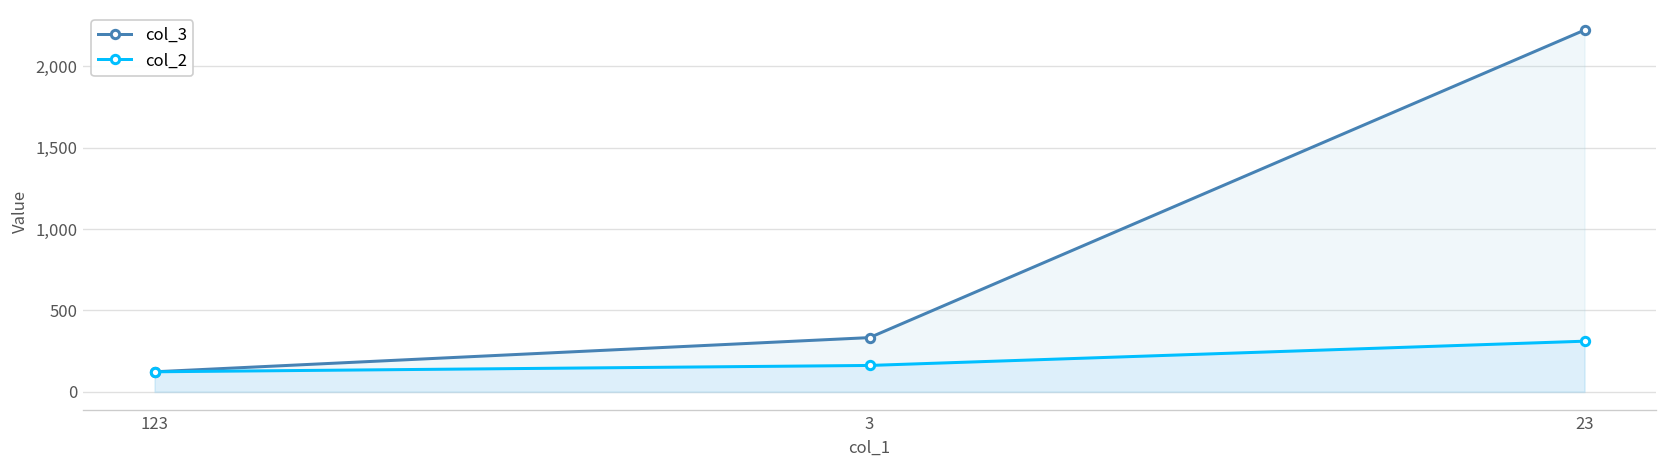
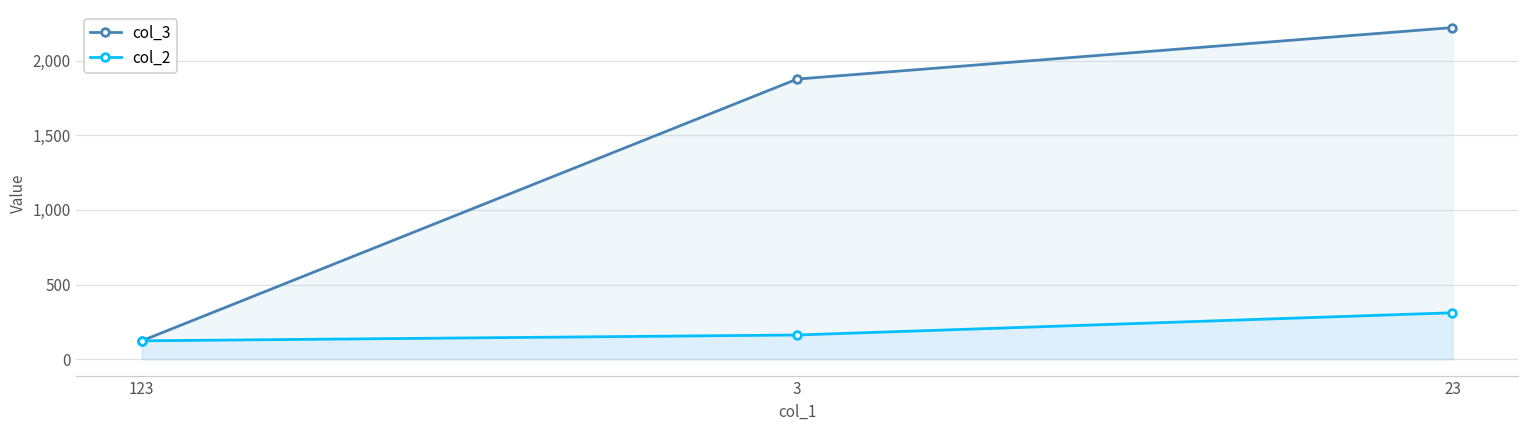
col_3, 3: 330 -> 1,880
